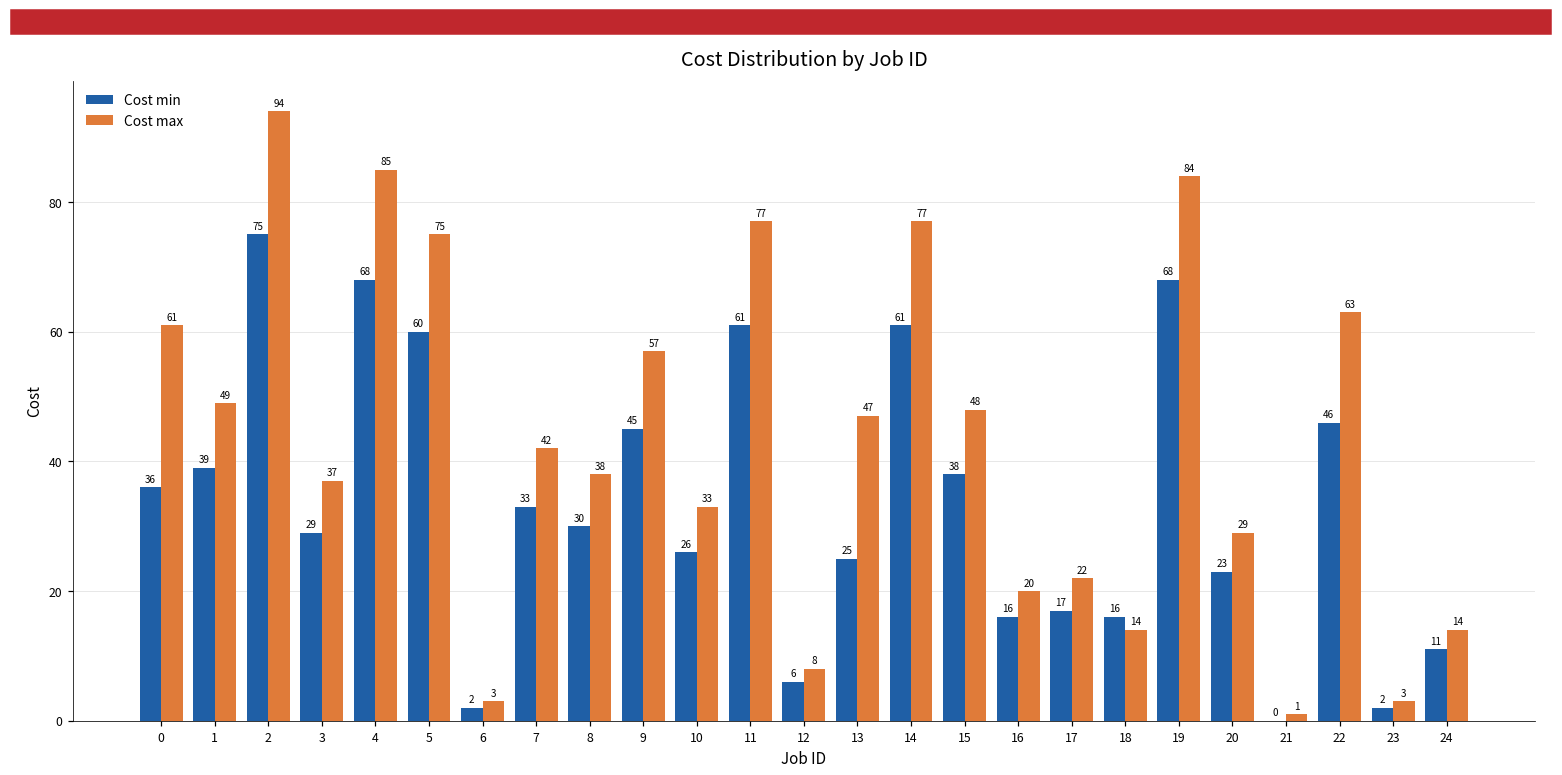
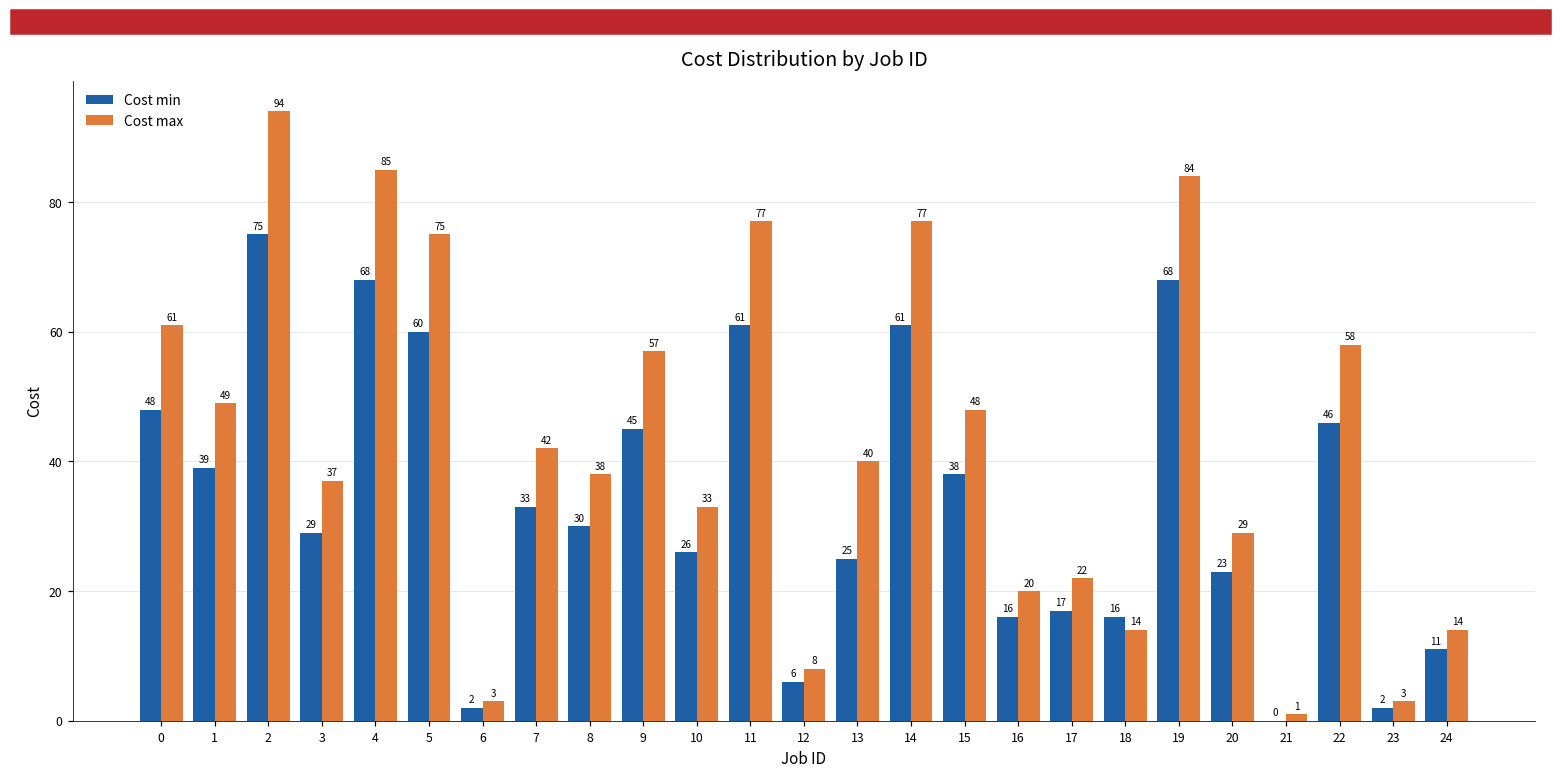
Cost min, 0: 36 -> 48
Cost max, 13: 47 -> 40
Cost max, 22: 63 -> 58
